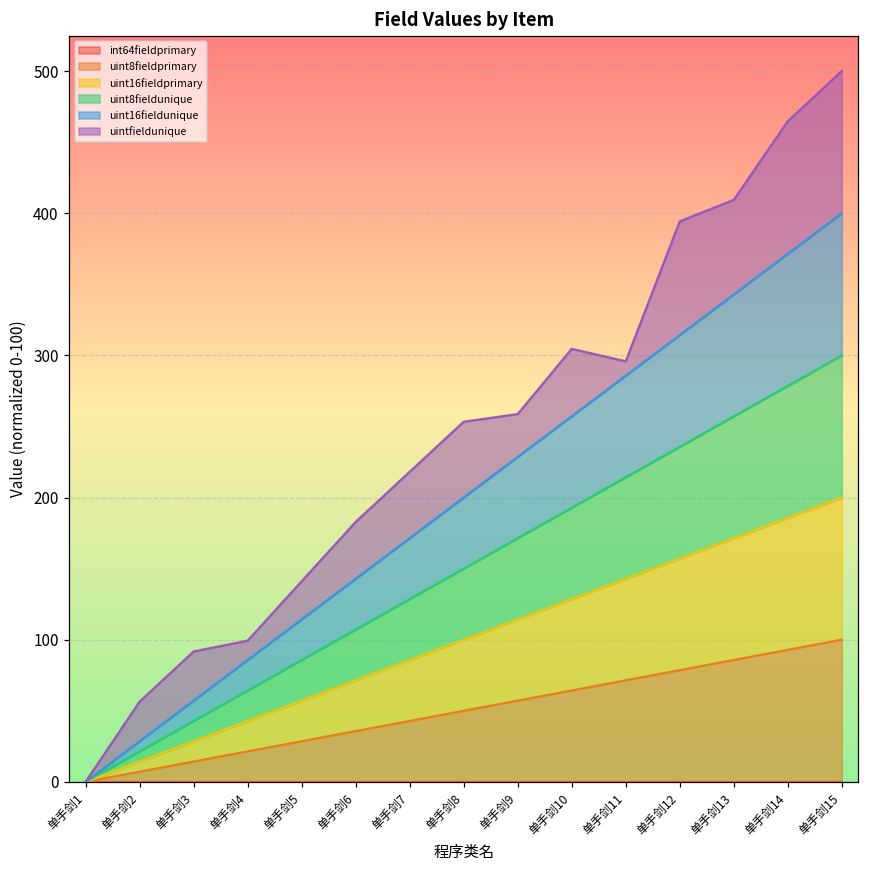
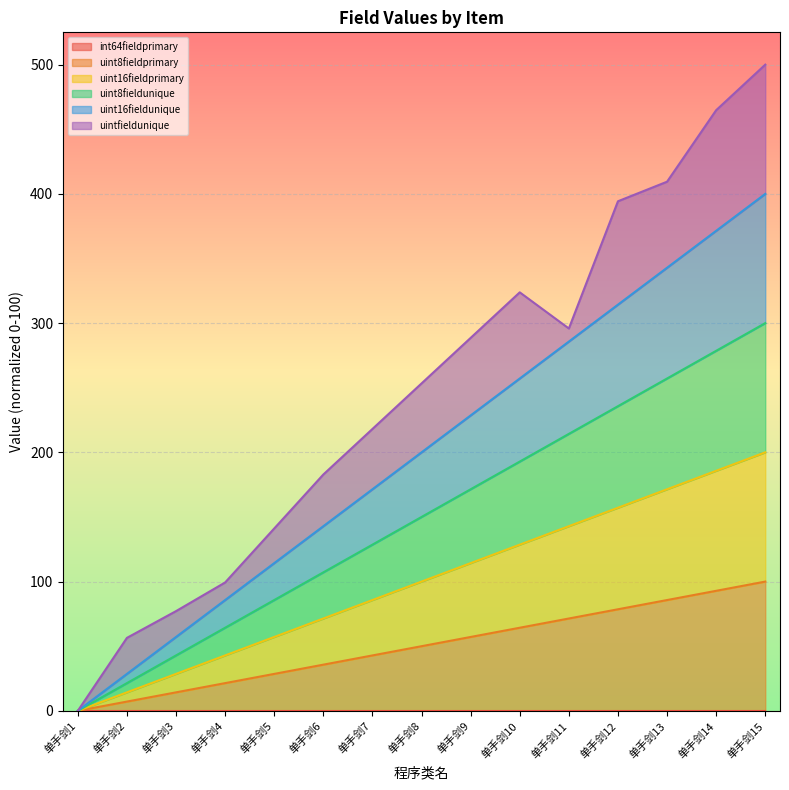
uintfieldunique, 单手剑3: 35 -> 20
uintfieldunique, 单手剑9: 30 -> 60
uintfieldunique, 单手剑10: 47 -> 67
